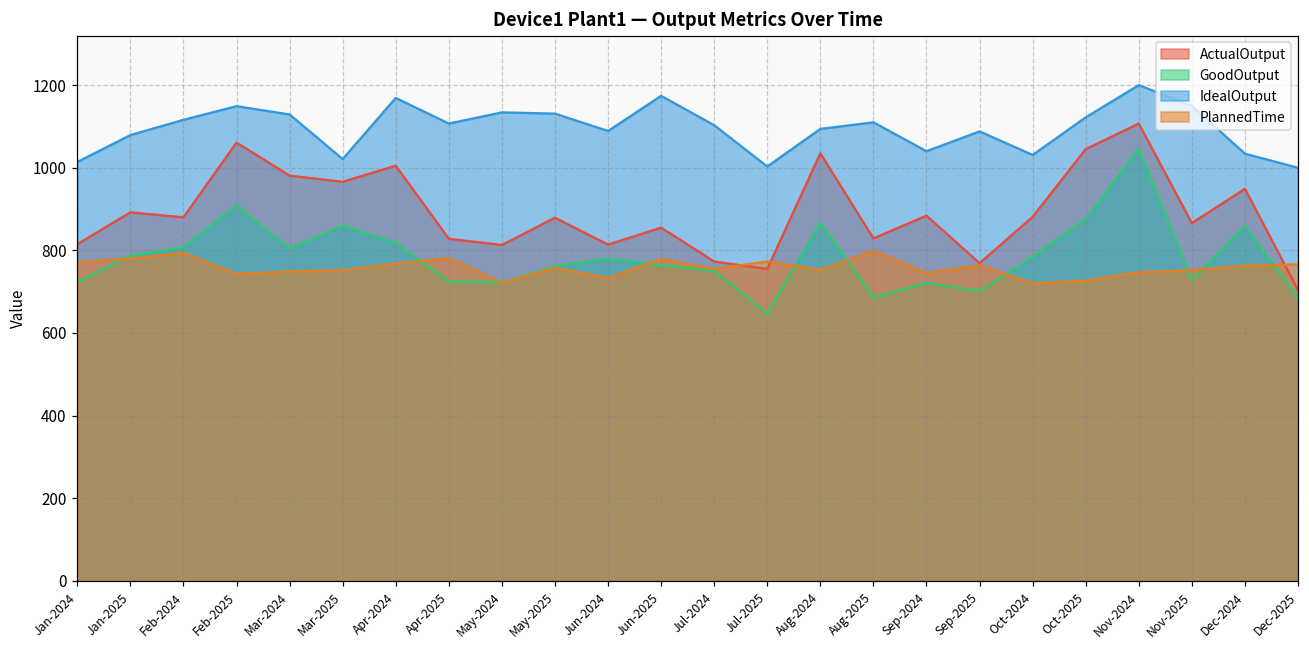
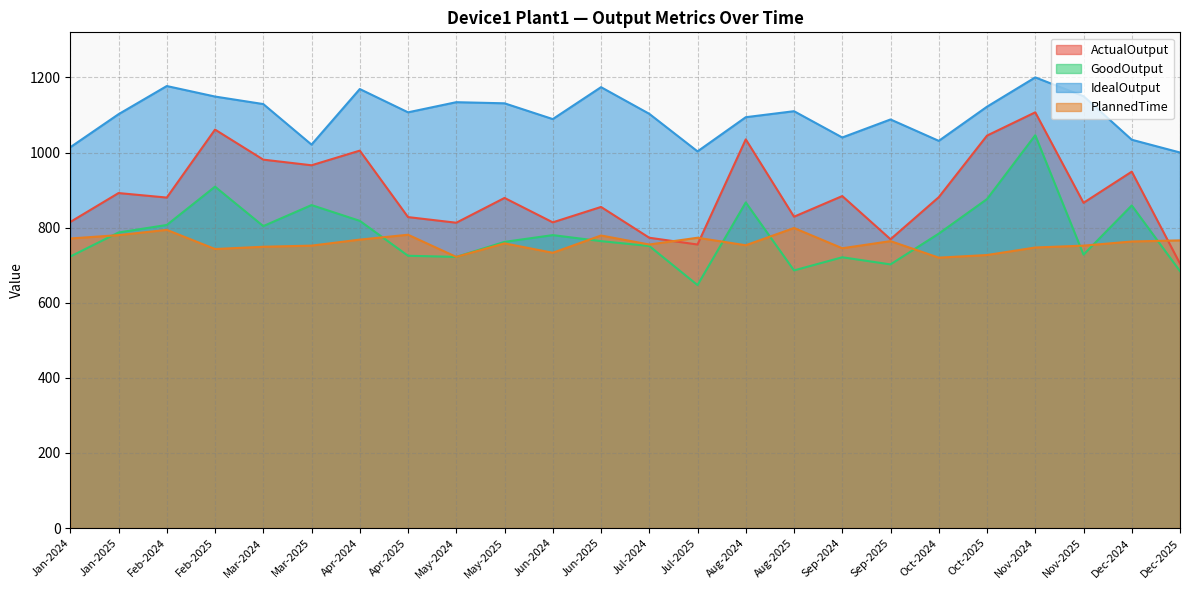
IdealOutput, Jan-2025: 1080 -> 1100
IdealOutput, Feb-2024: 1120 -> 1180
